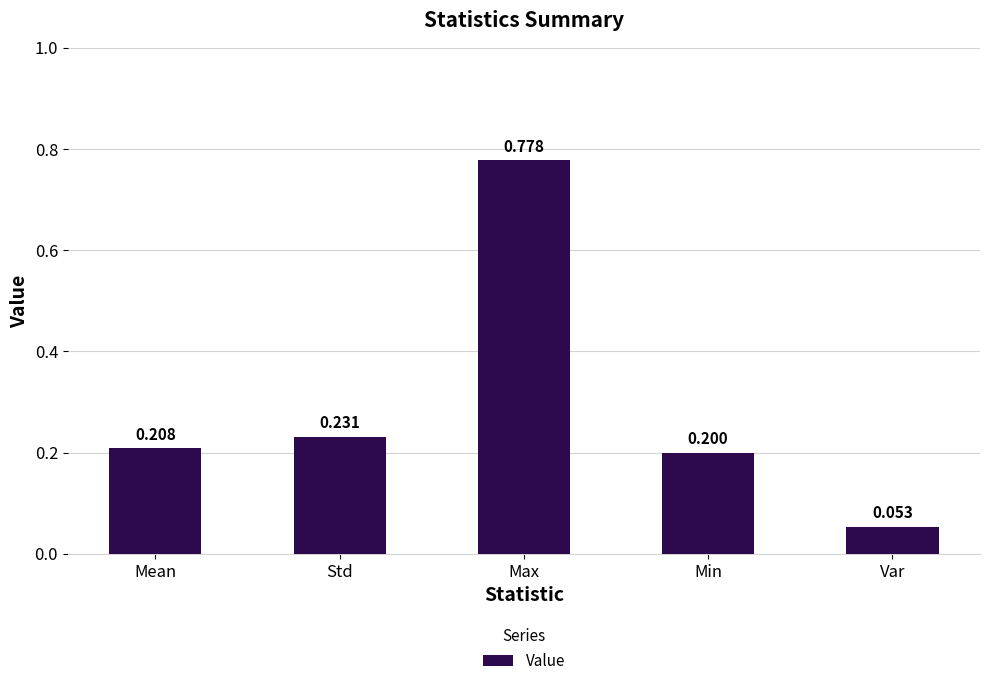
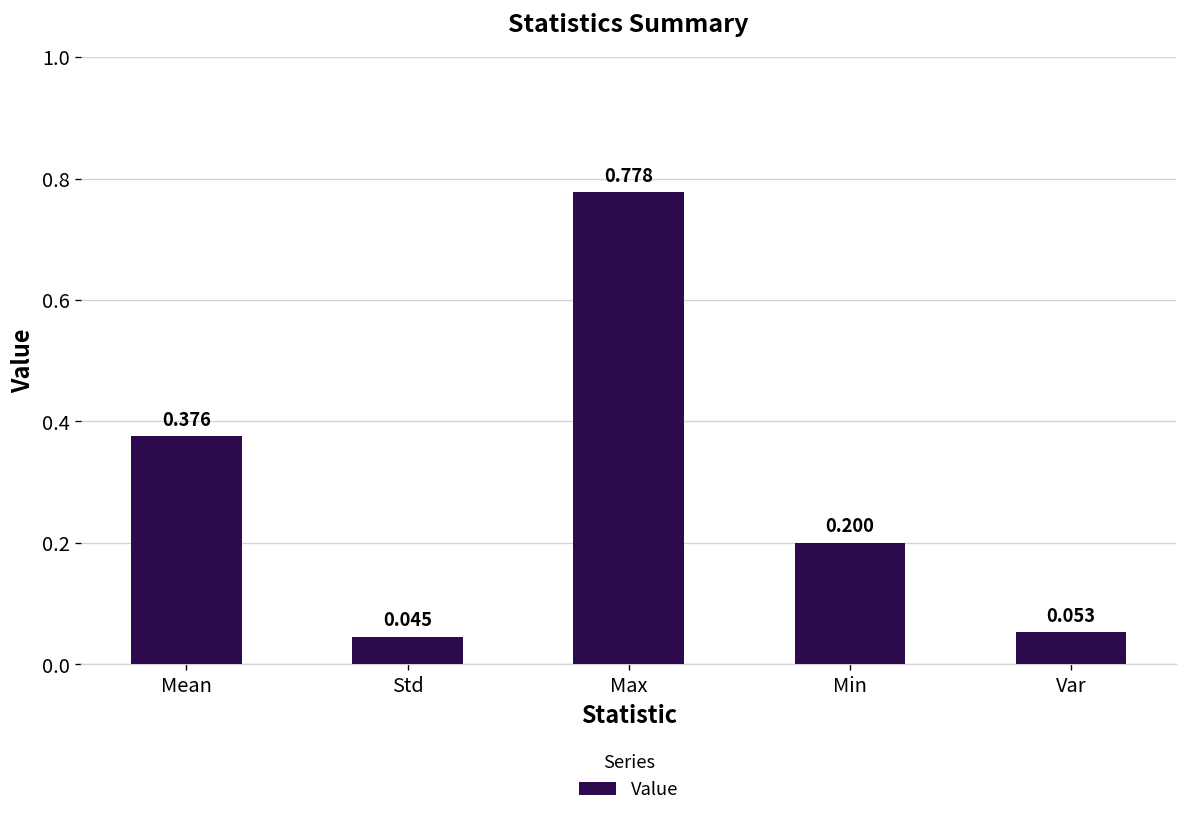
Mean: 0.208 -> 0.376
Std: 0.231 -> 0.045
